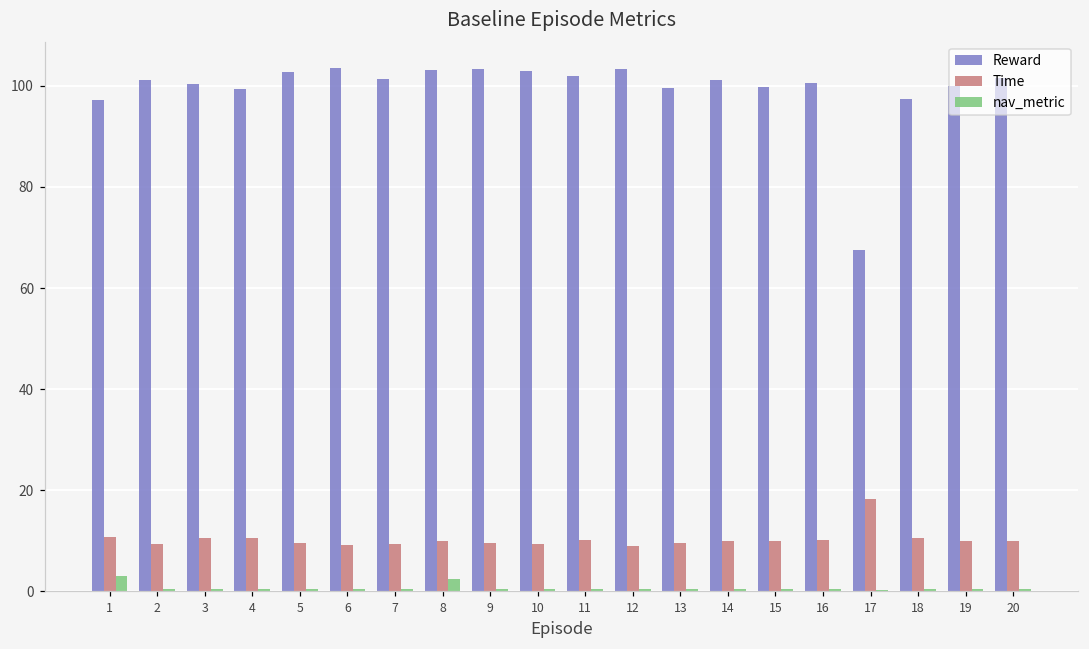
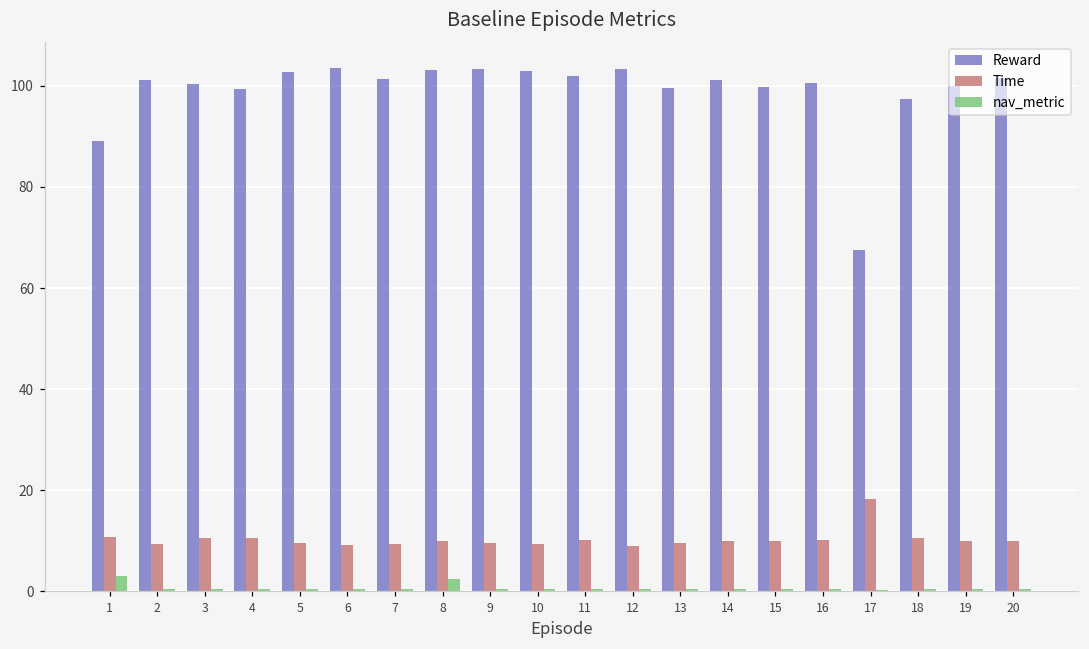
Reward, 1: 97 -> 89
